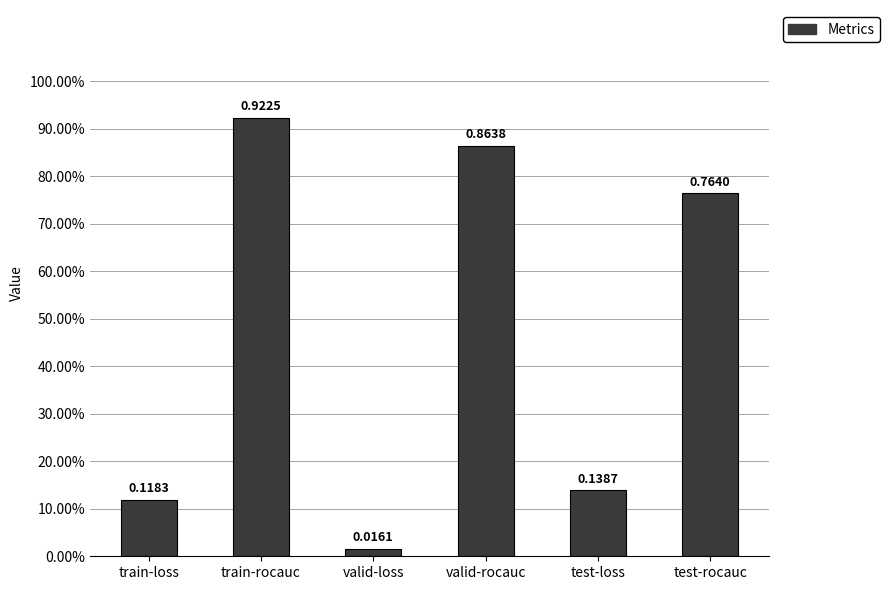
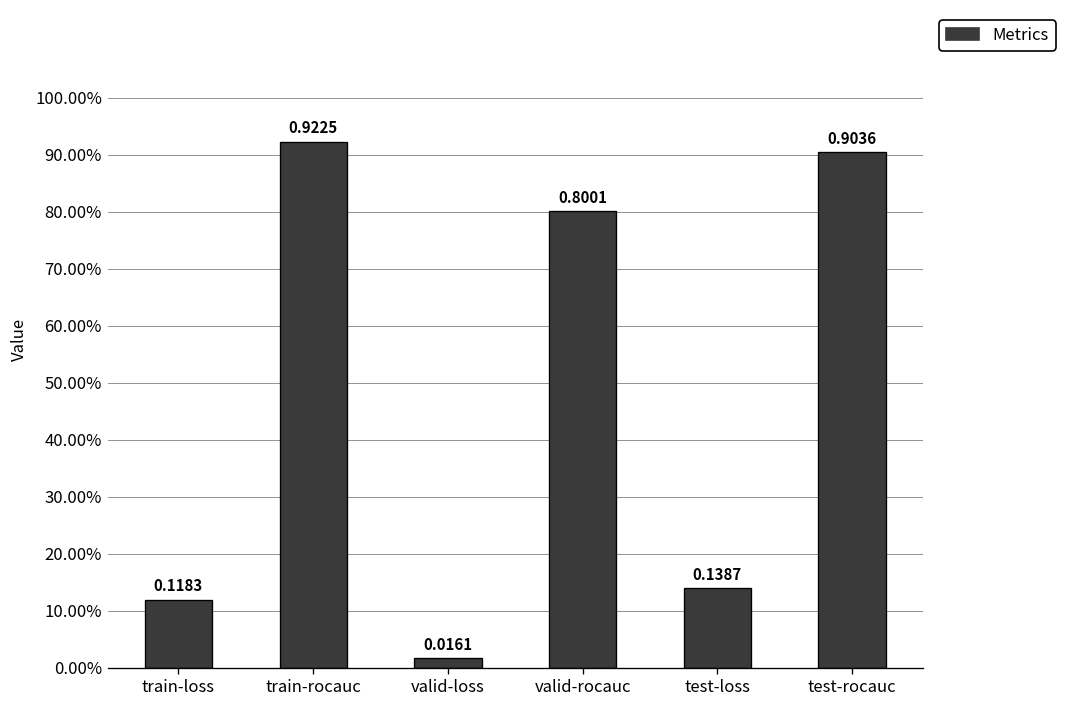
valid-rocauc: 0.8638 -> 0.8001
test-rocauc: 0.7640 -> 0.9036
